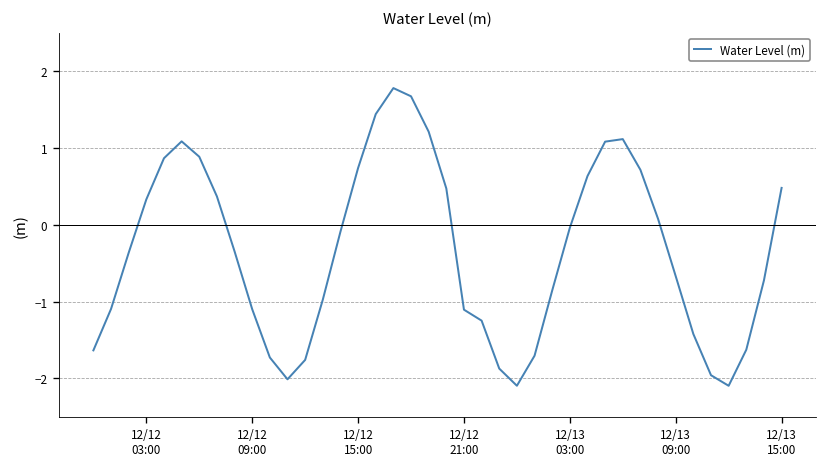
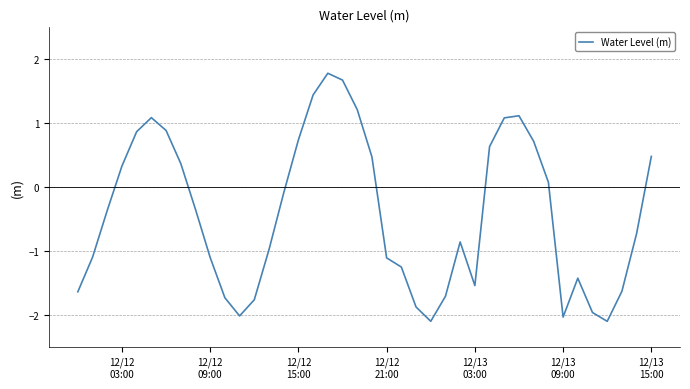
12/13 03:00: 0.0 -> -1.5
12/13 09:00: -0.7 -> -2.0
